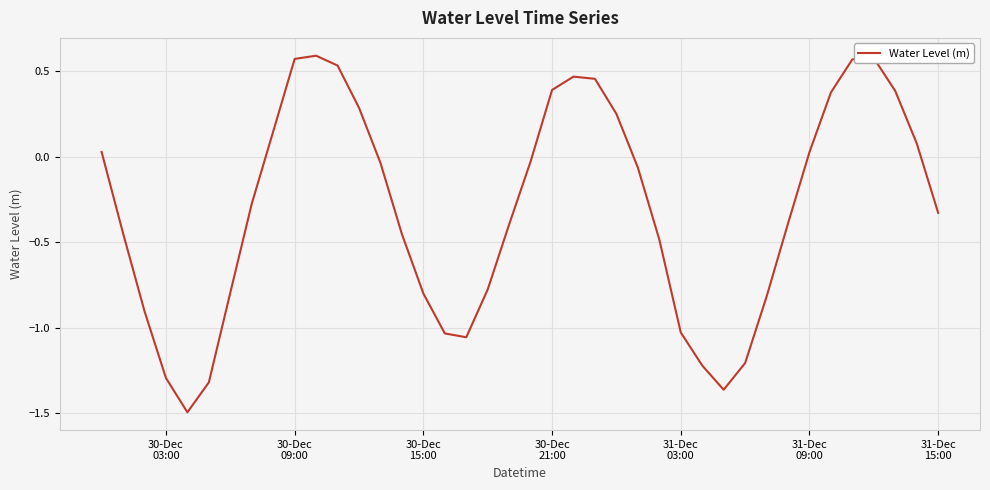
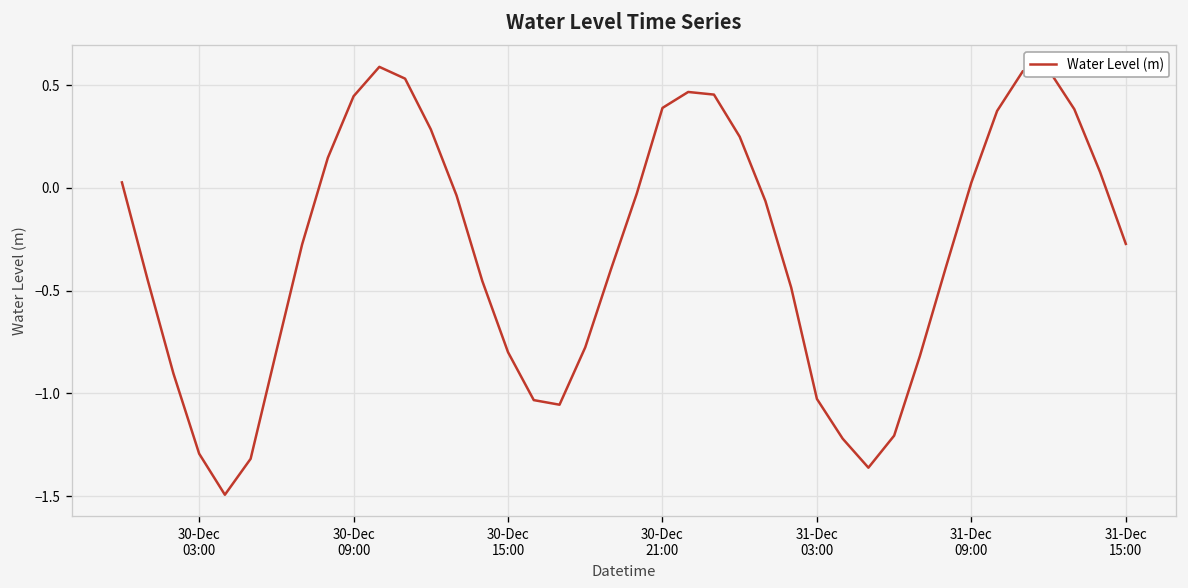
30-Dec 09:00: 0.57 -> 0.45
31-Dec 15:00: -0.33 -> -0.27
